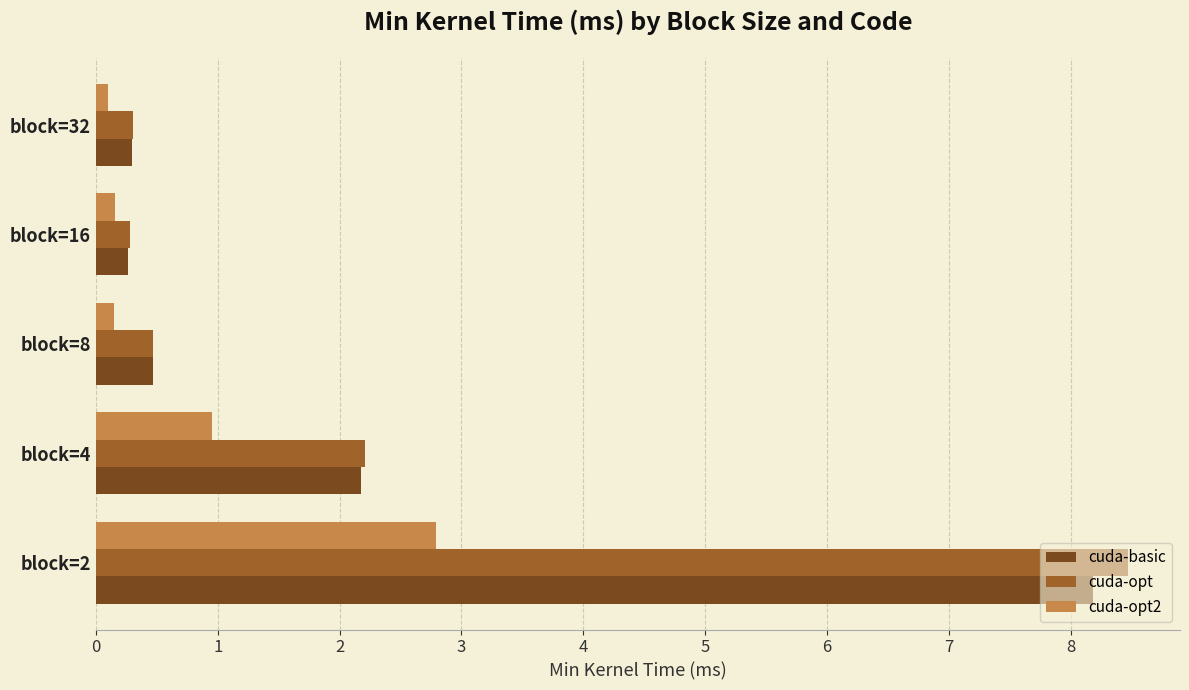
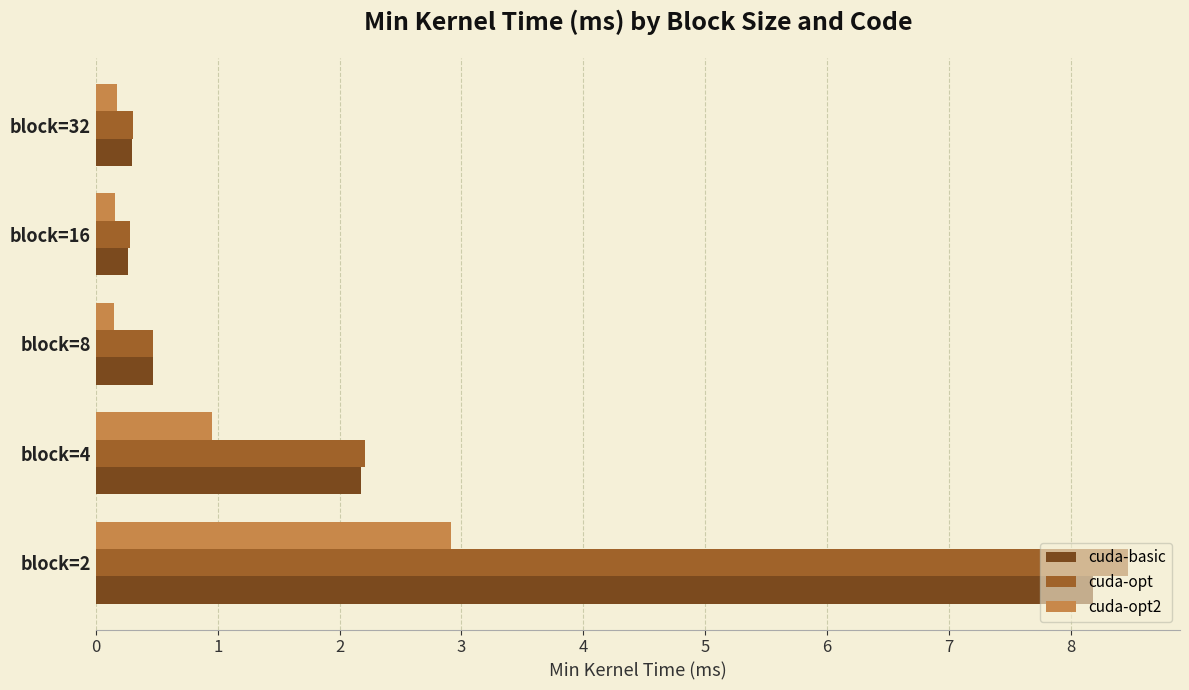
cuda-opt2, block=32: 0.10 -> 0.17
cuda-opt2, block=2: 2.79 -> 2.92
